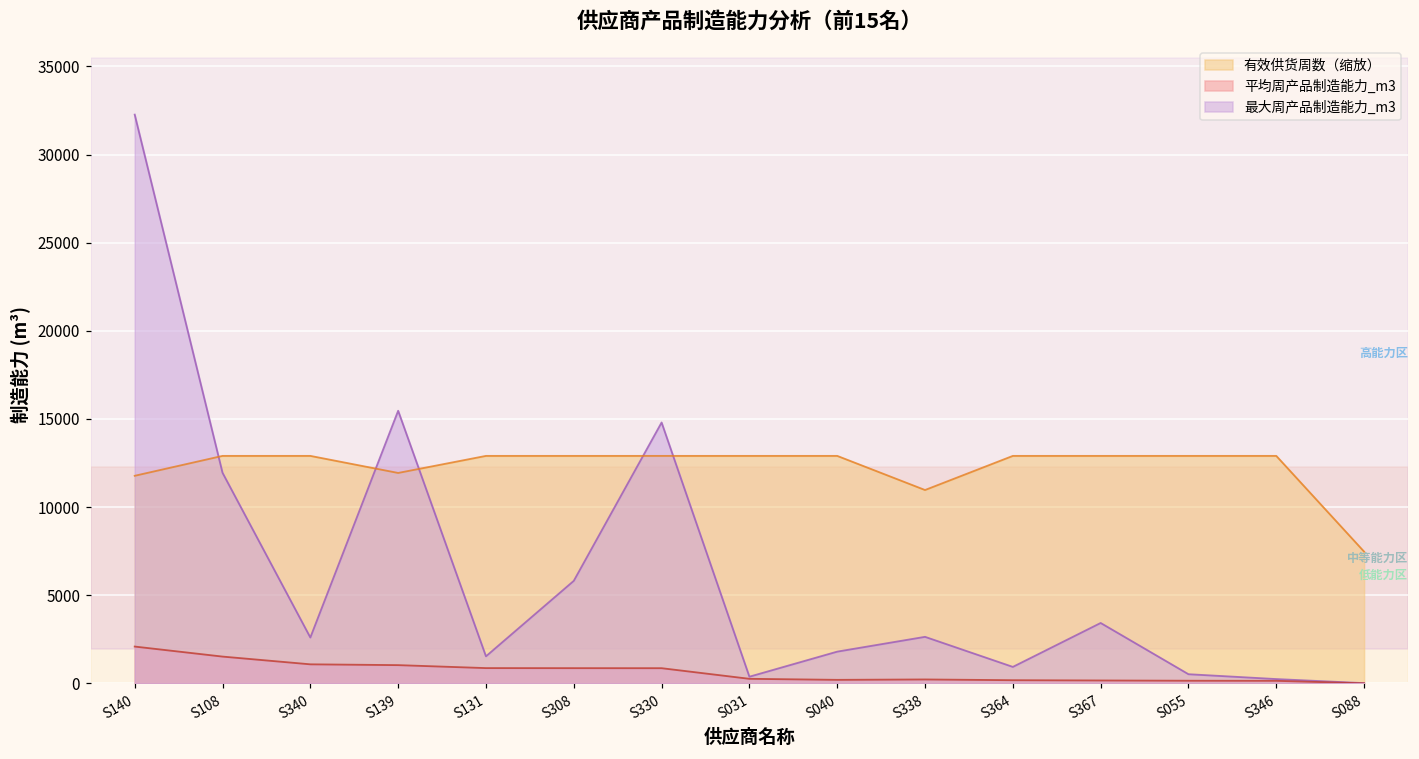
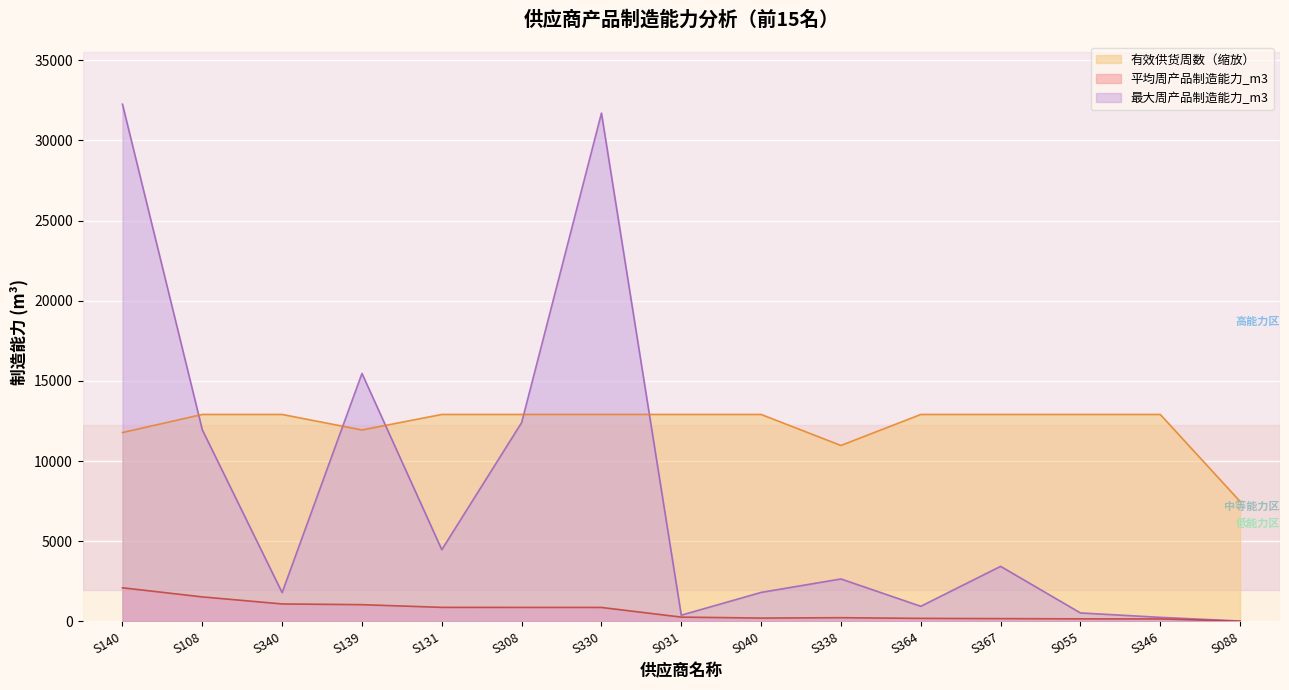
最大周产品制造能力_m3, S340: 2600 -> 1800
最大周产品制造能力_m3, S131: 1500 -> 4500
最大周产品制造能力_m3, S308: 5800 -> 12400
最大周产品制造能力_m3, S330: 14800 -> 31700
